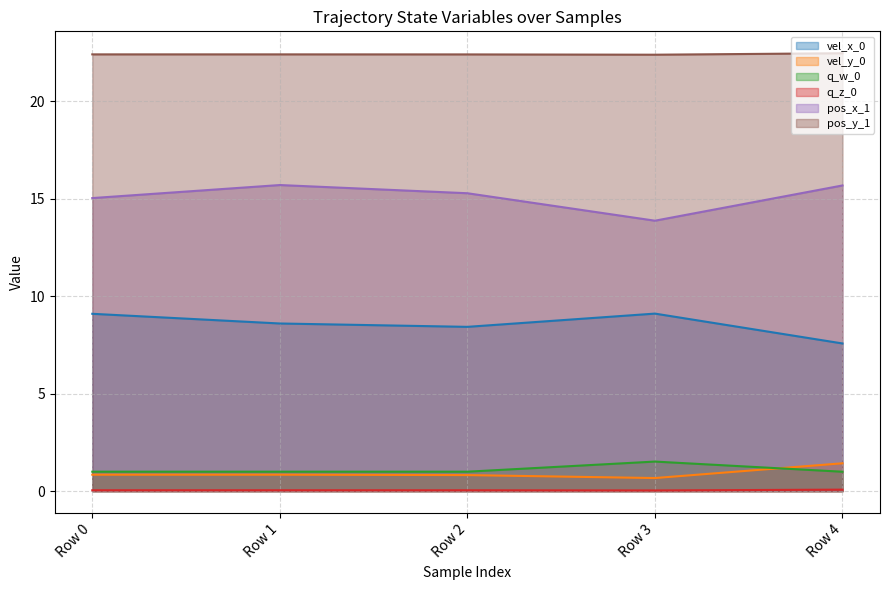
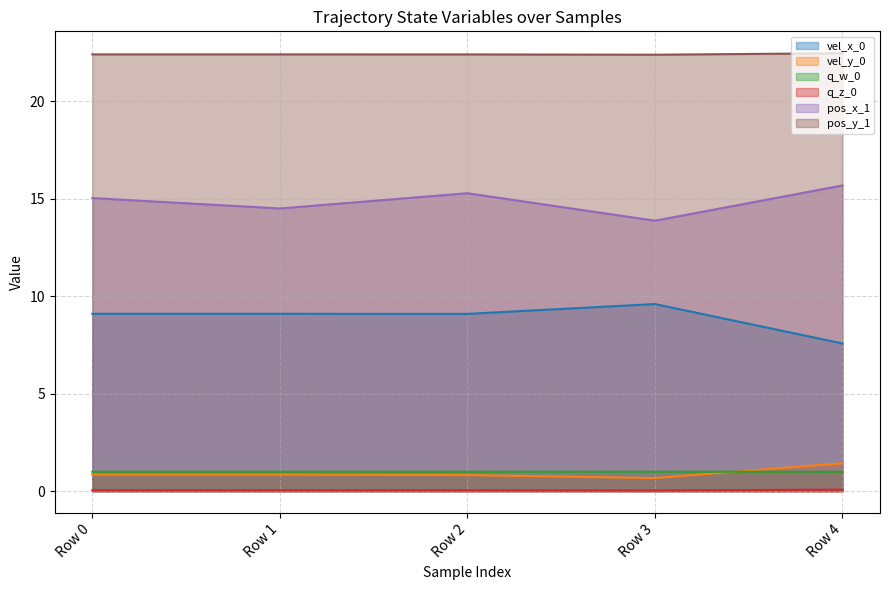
vel_x_0, Row 1: 8.6 -> 9.1
pos_x_1, Row 1: 15.7 -> 14.5
vel_x_0, Row 2: 8.4 -> 9.1
vel_x_0, Row 3: 9.1 -> 9.6
q_w_0, Row 3: 1.5 -> 1.0
